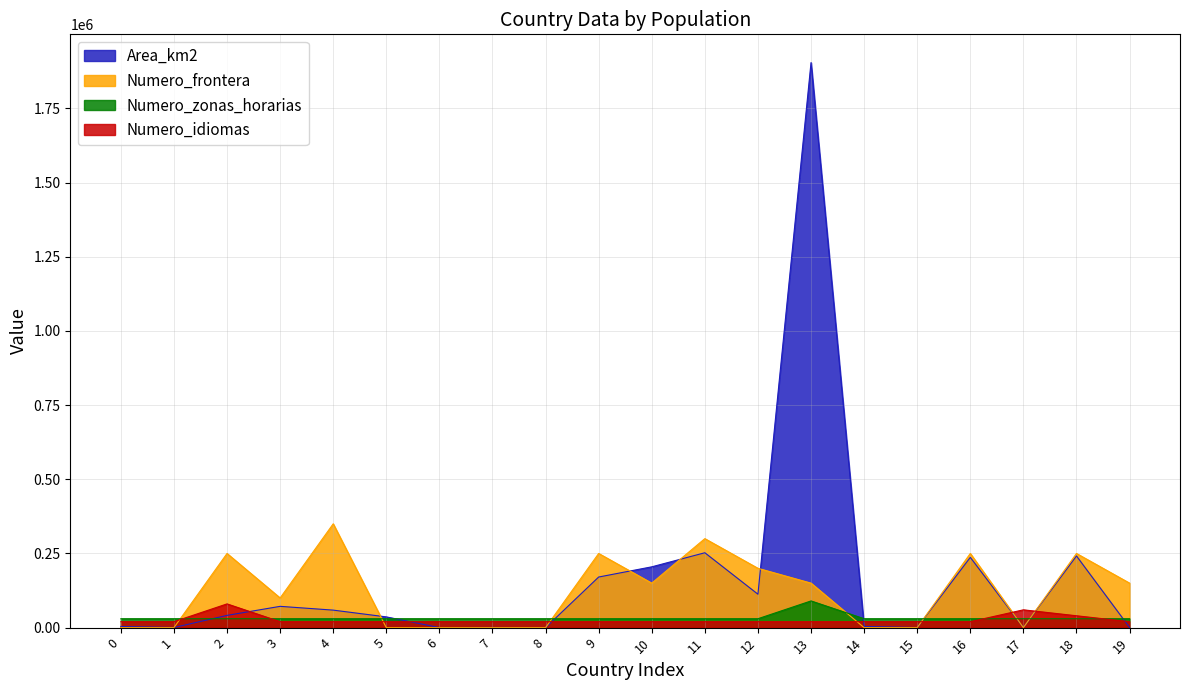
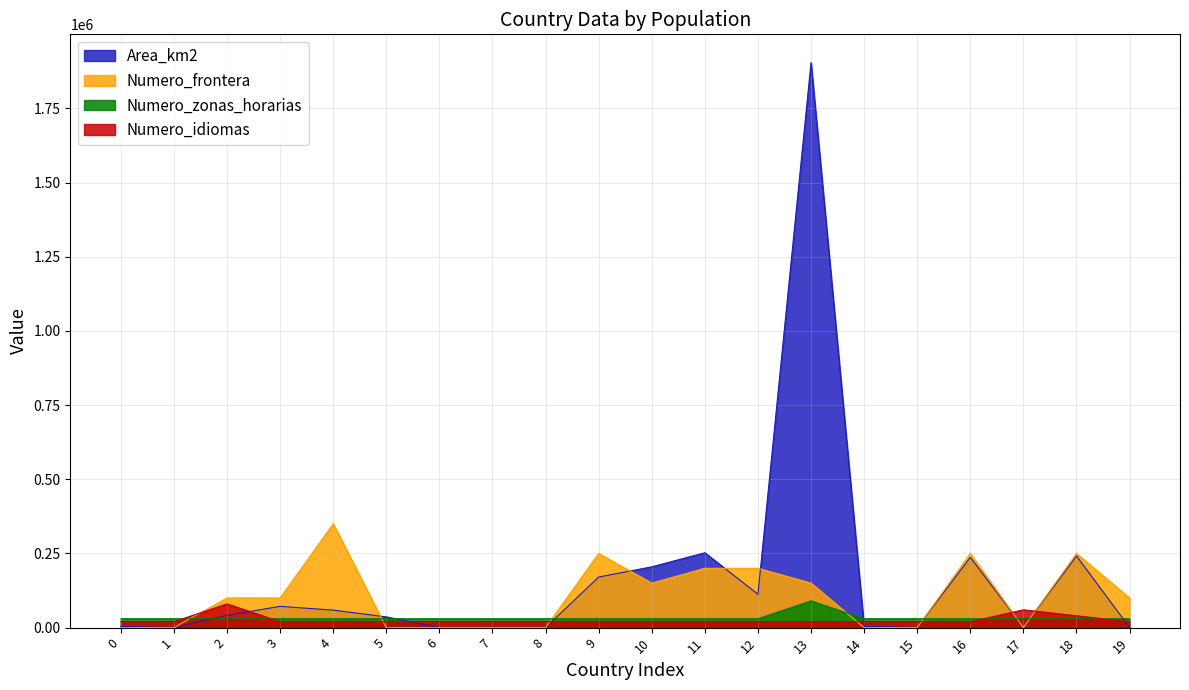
Numero_frontera, 2: 250000 -> 100000
Numero_frontera, 11: 300000 -> 200000
Numero_frontera, 19: 150000 -> 100000
